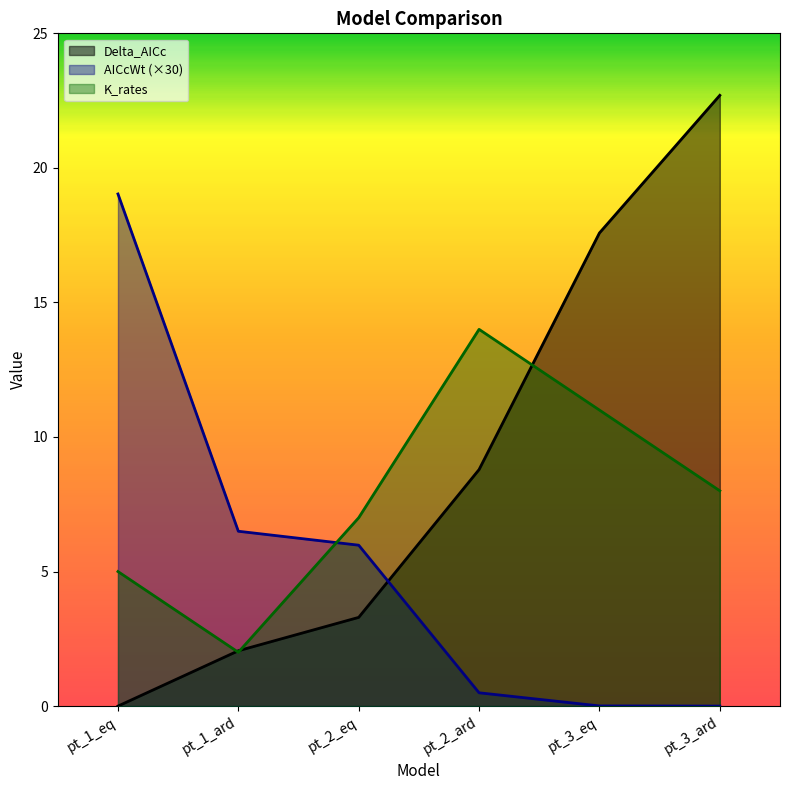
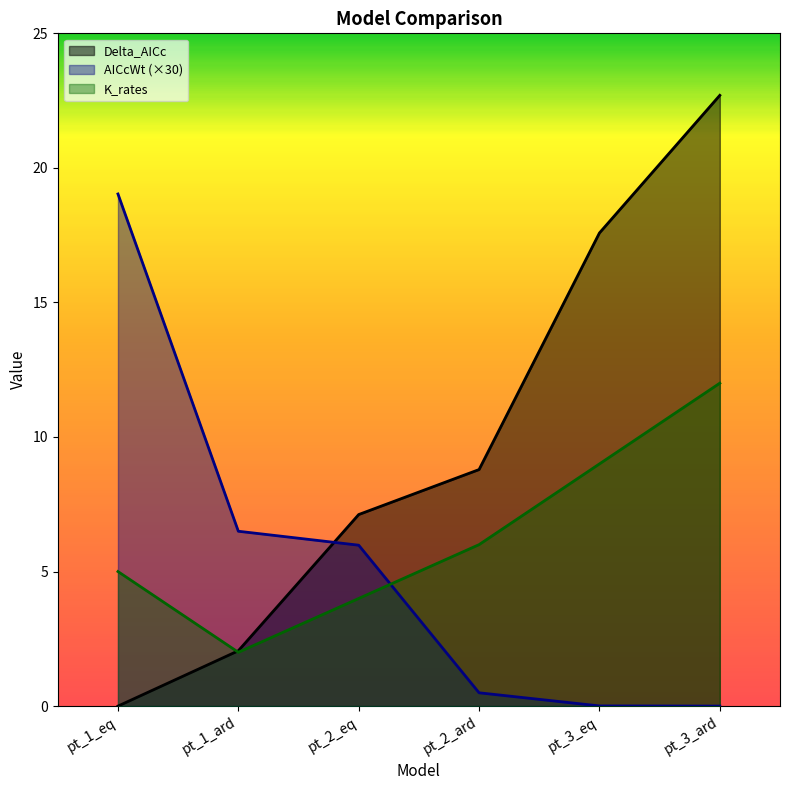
Delta_AICc, pt_2_eq: 3.3 -> 7.1
K_rates, pt_2_eq: 7 -> 4
K_rates, pt_2_ard: 14 -> 6
K_rates, pt_3_eq: 11 -> 9
K_rates, pt_3_ard: 8 -> 12
